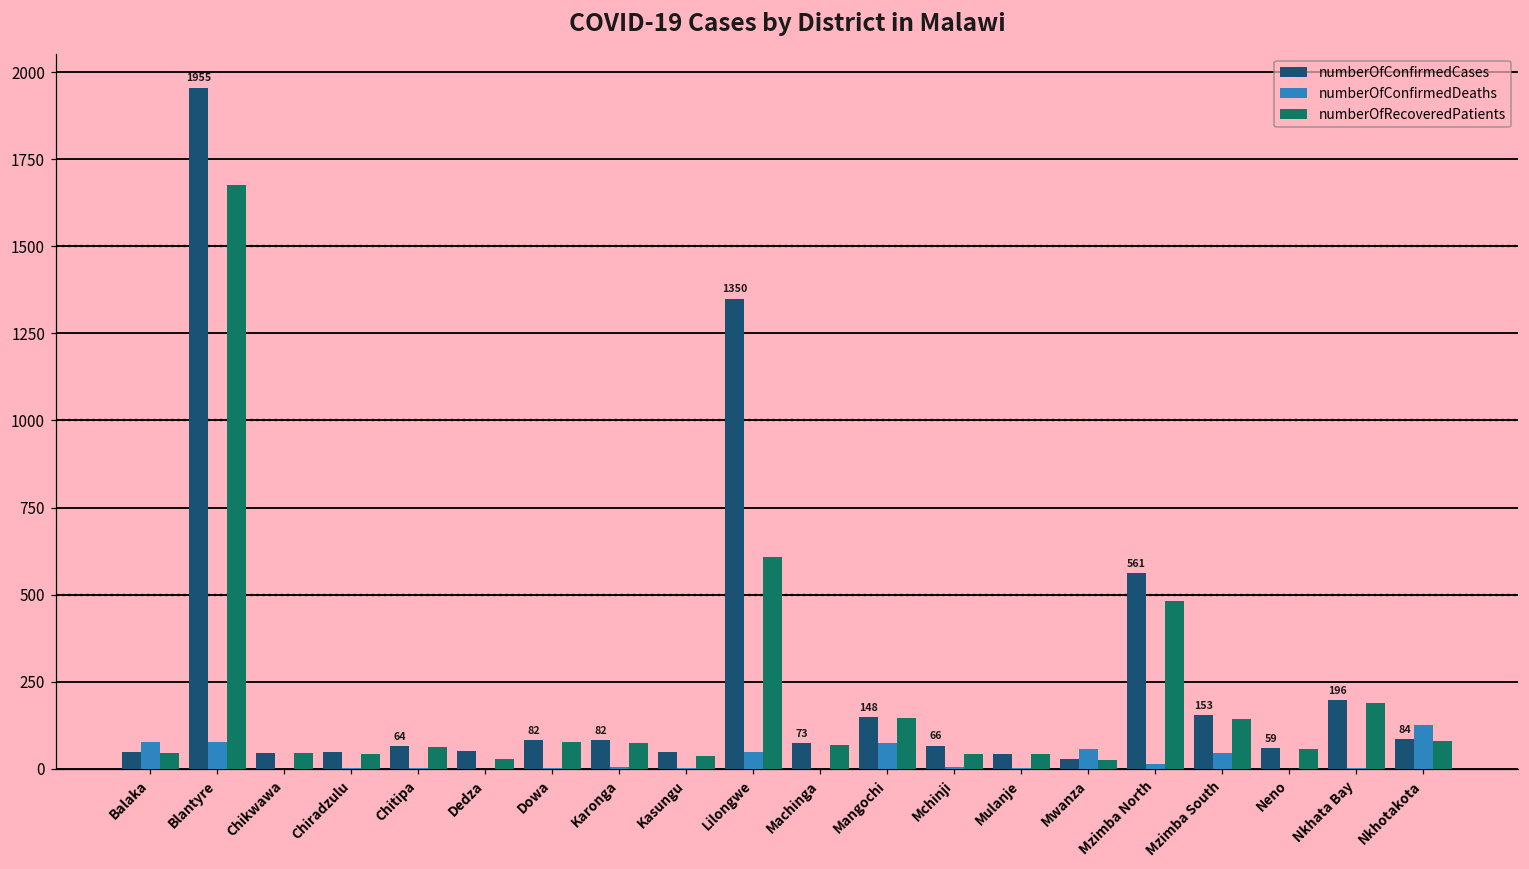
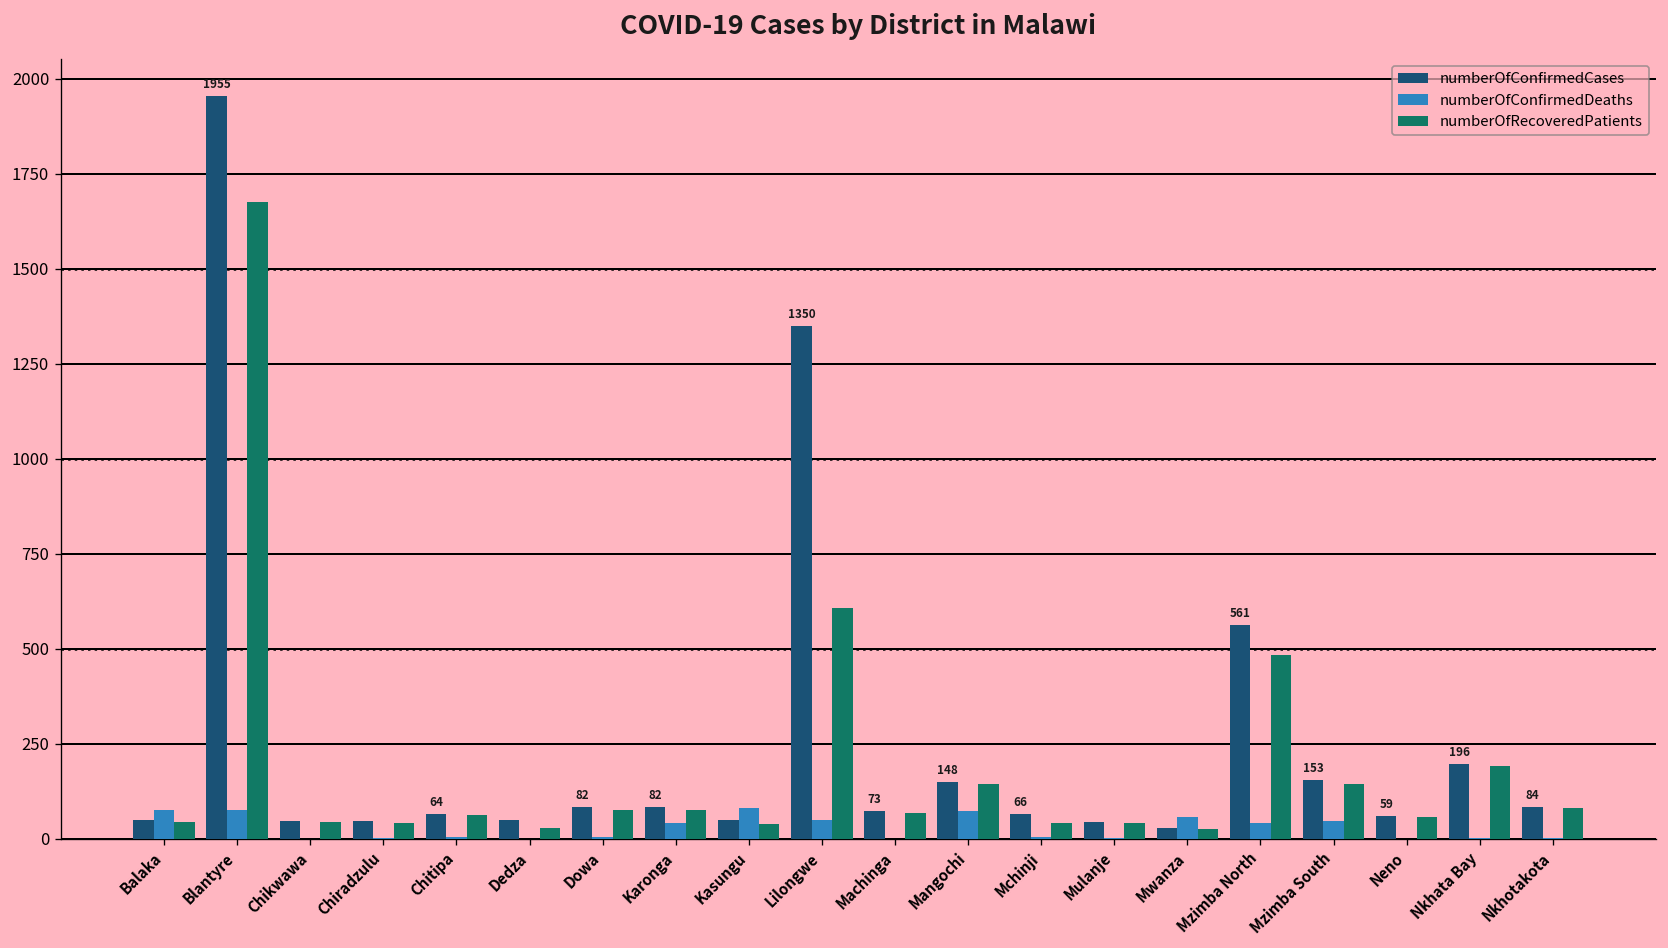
numberOfConfirmedDeaths, Karonga: 0 -> 40
numberOfConfirmedDeaths, Kasungu: 0 -> 80
numberOfConfirmedDeaths, Mzimba North: 10 -> 40
numberOfConfirmedDeaths, Nkhotakota: 130 -> 0
